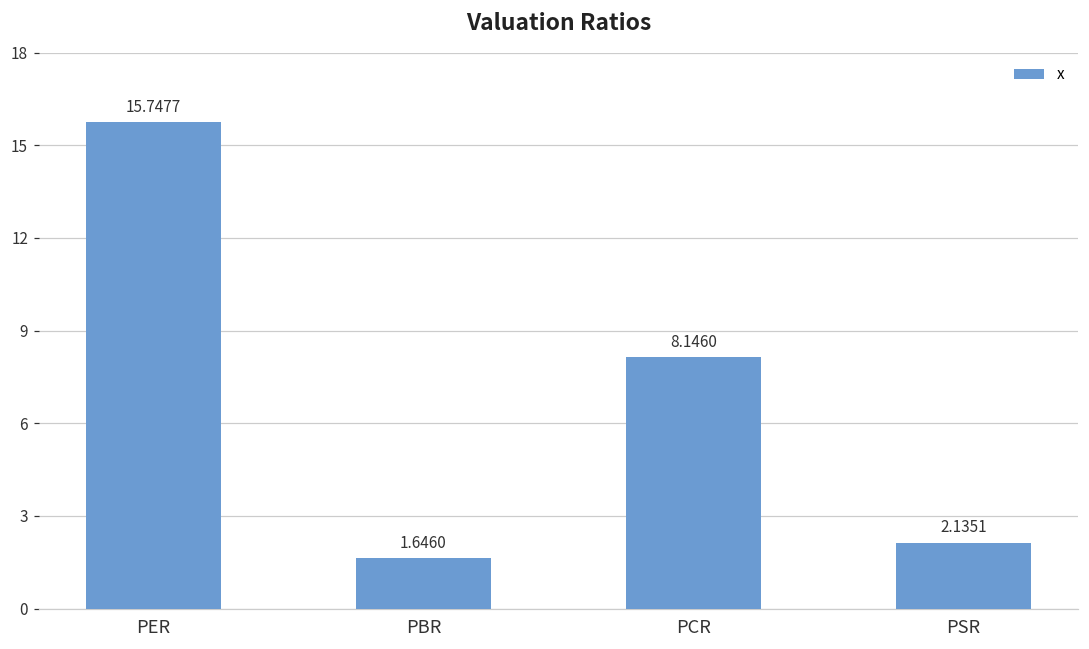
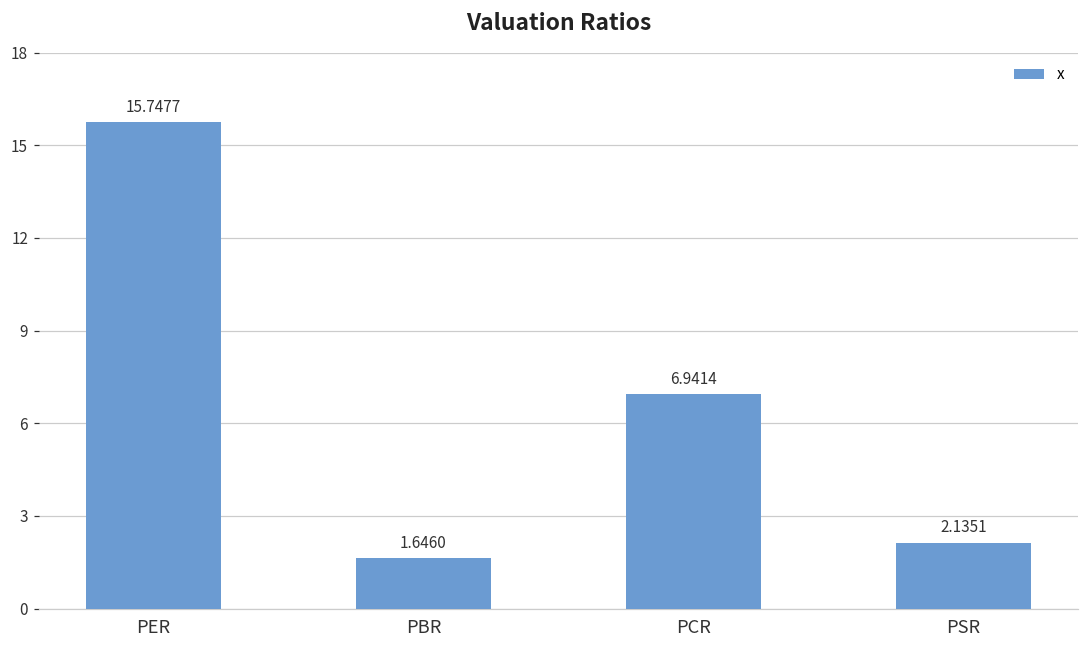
PCR: 8.1460 -> 6.9414
